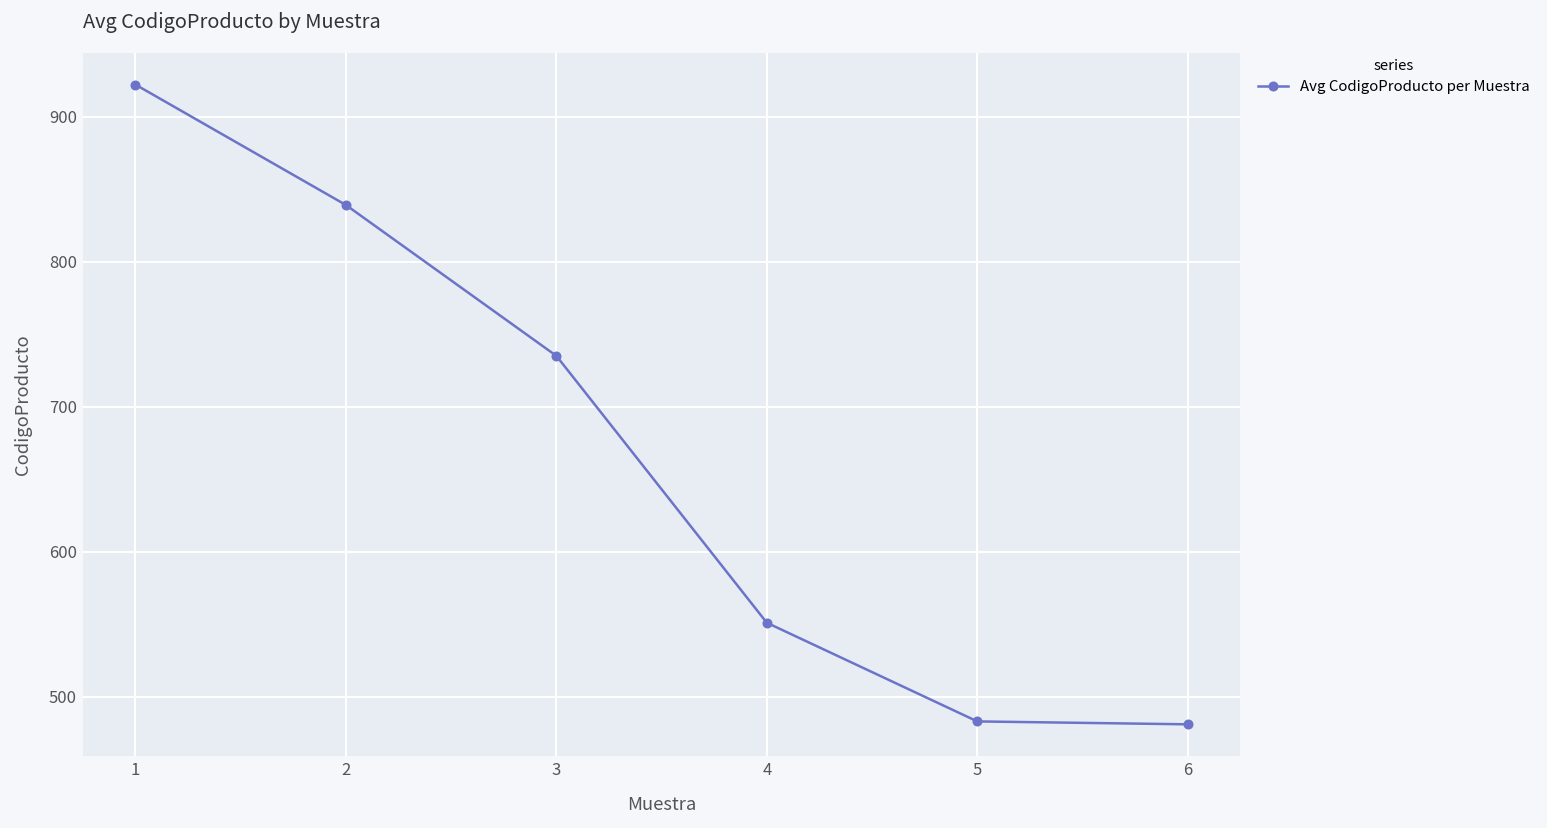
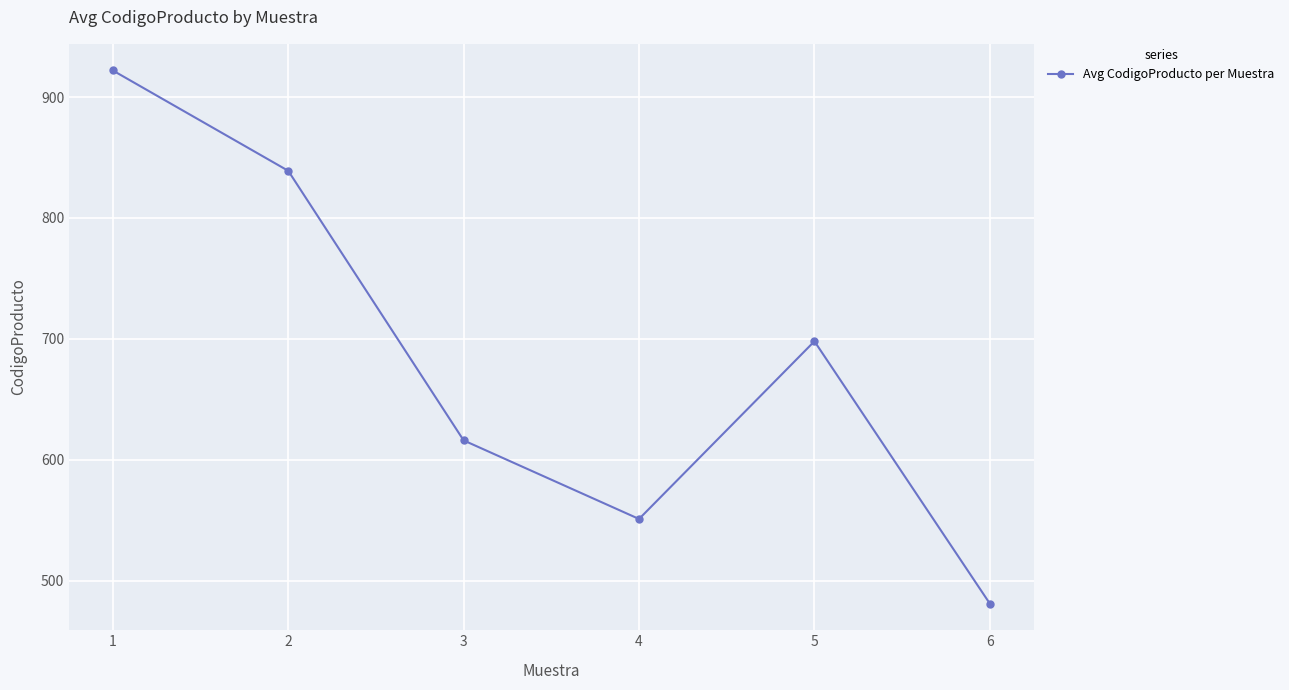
3: 735 -> 616
5: 483 -> 698
